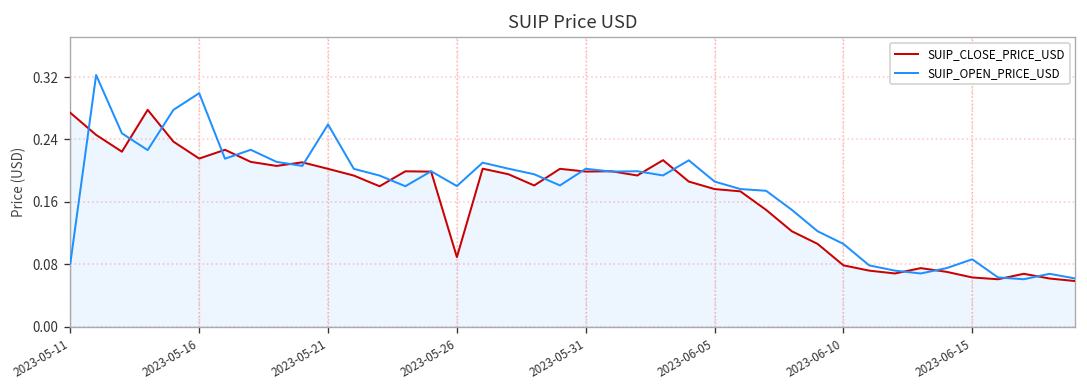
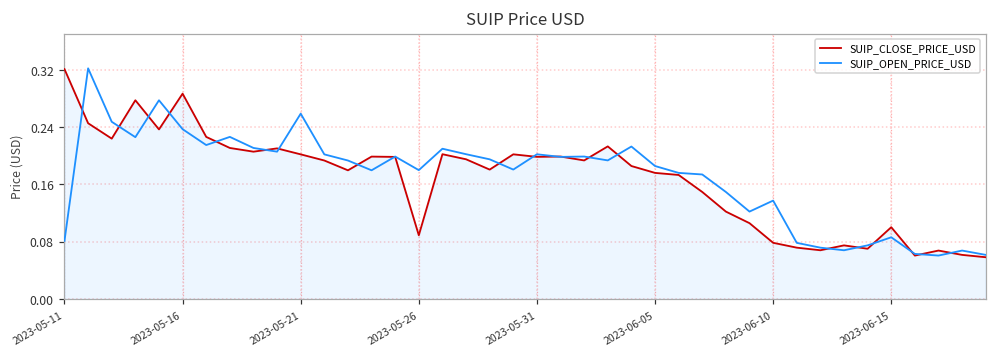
SUIP_CLOSE_PRICE_USD, 2023-05-11: 0.27 -> 0.32
SUIP_CLOSE_PRICE_USD, 2023-05-16: 0.22 -> 0.29
SUIP_OPEN_PRICE_USD, 2023-05-16: 0.30 -> 0.24
SUIP_OPEN_PRICE_USD, 2023-06-10: 0.11 -> 0.14
SUIP_CLOSE_PRICE_USD, 2023-06-15: 0.06 -> 0.10
